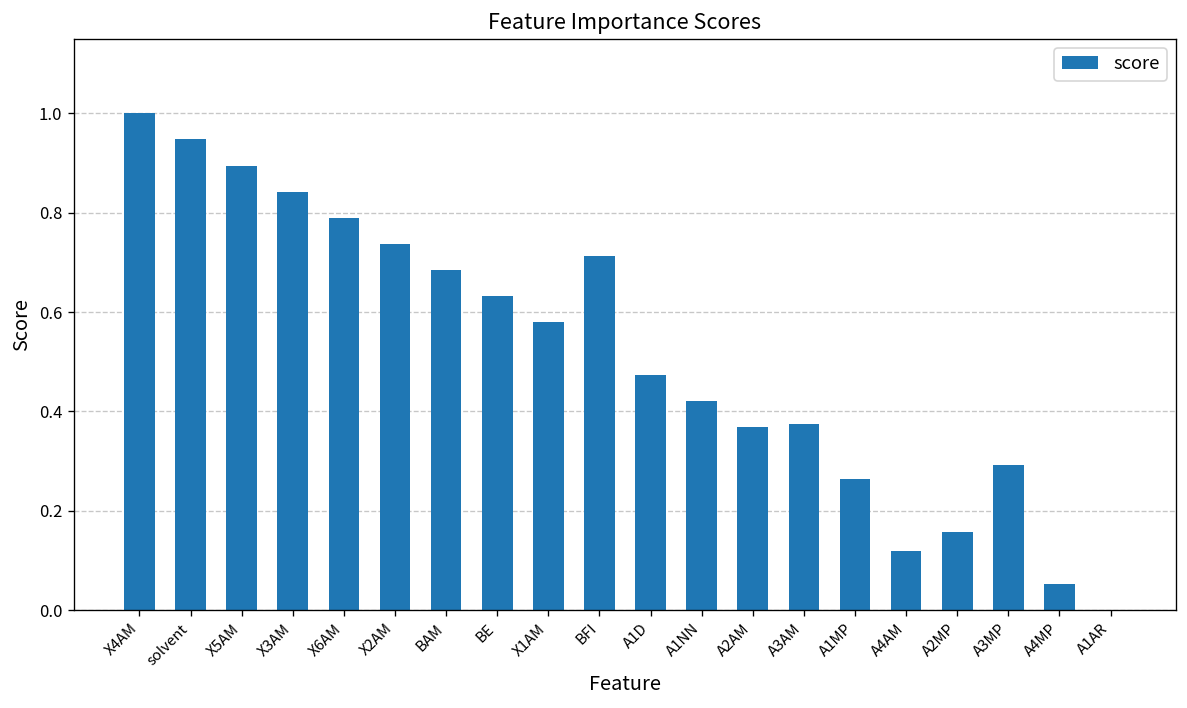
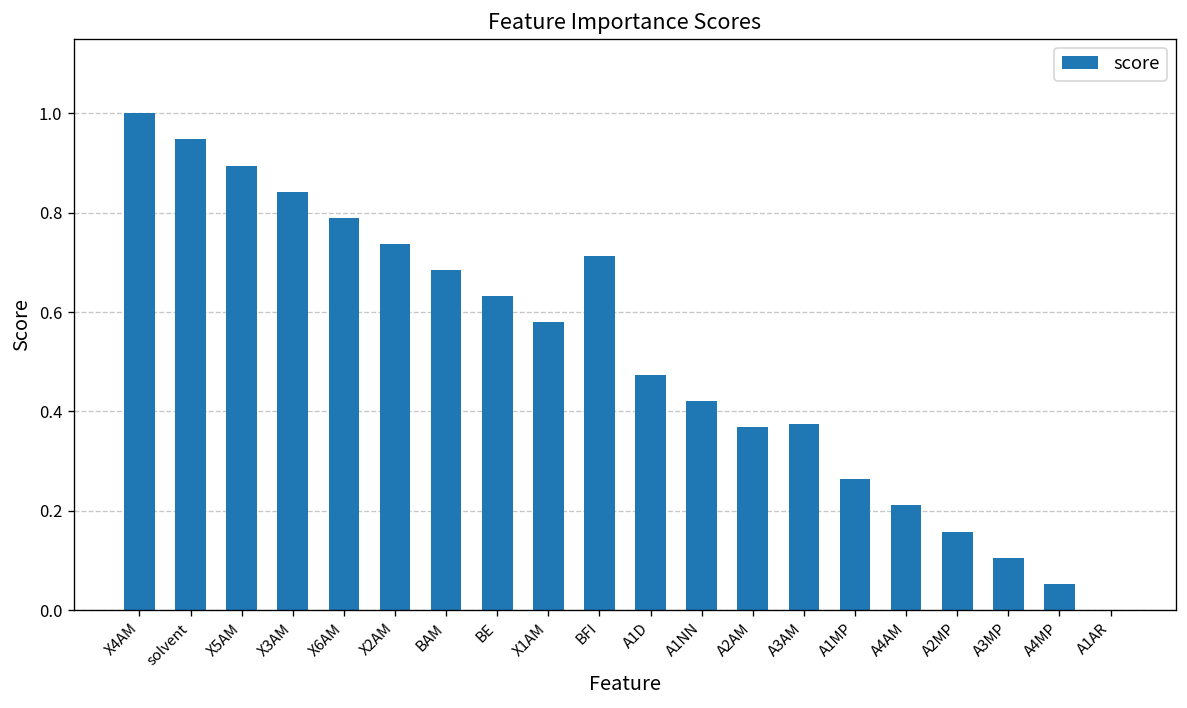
A4AM: 0.12 -> 0.21
A3MP: 0.29 -> 0.11
